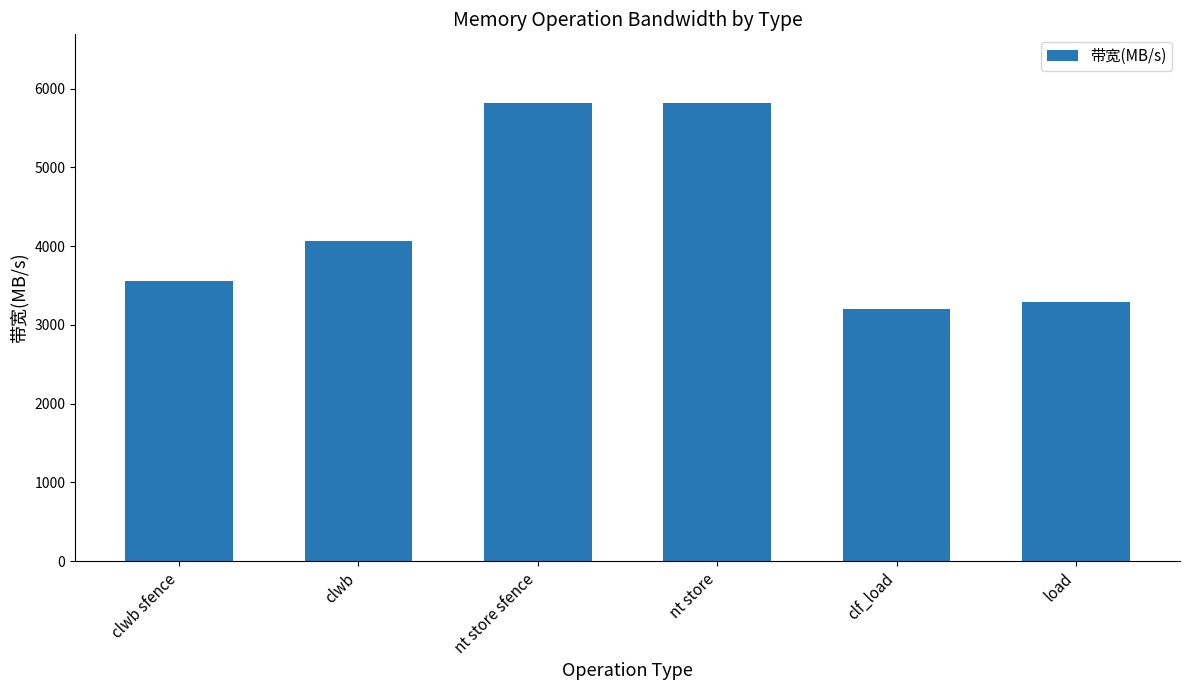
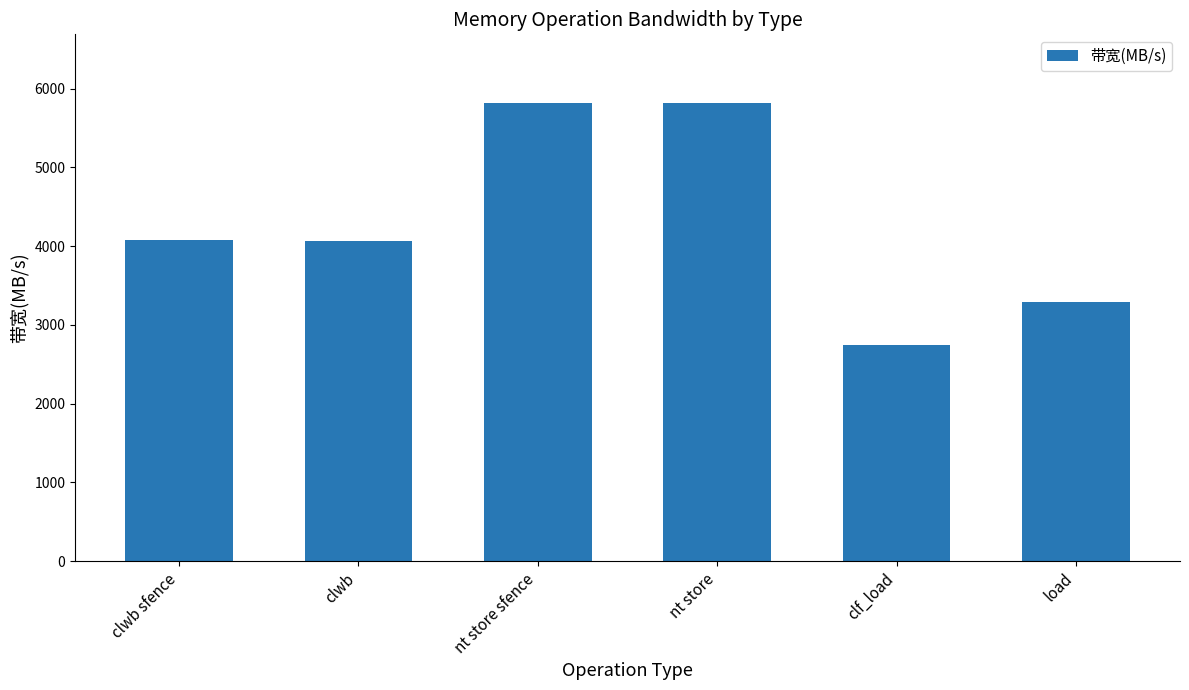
clwb sfence: 3600 -> 4100
clf_load: 3200 -> 2700
